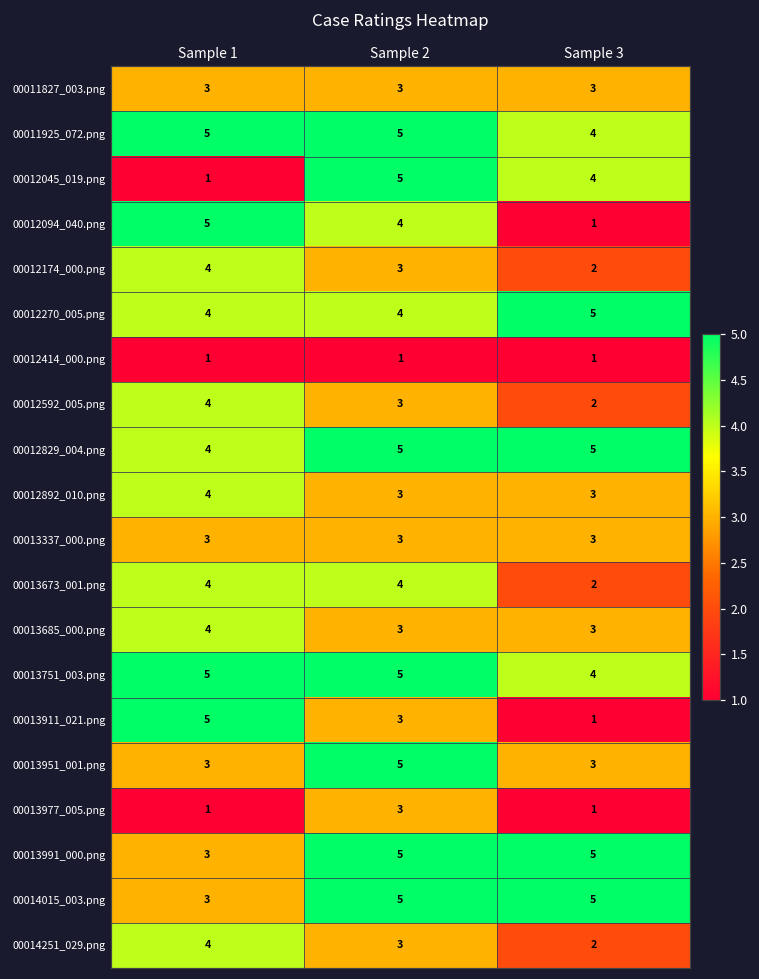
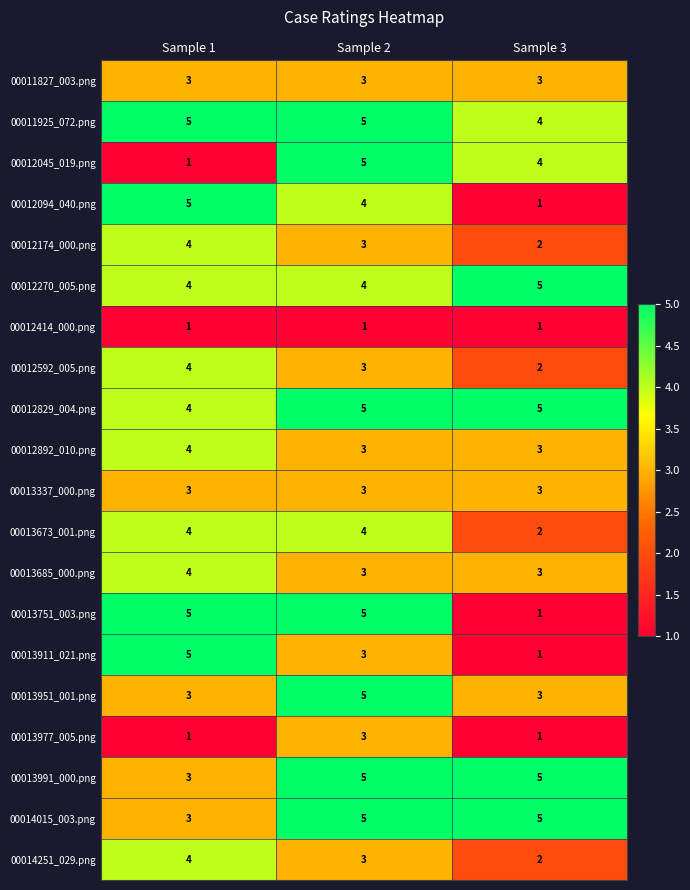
00013751_003.png, Sample 3: 4 -> 1
